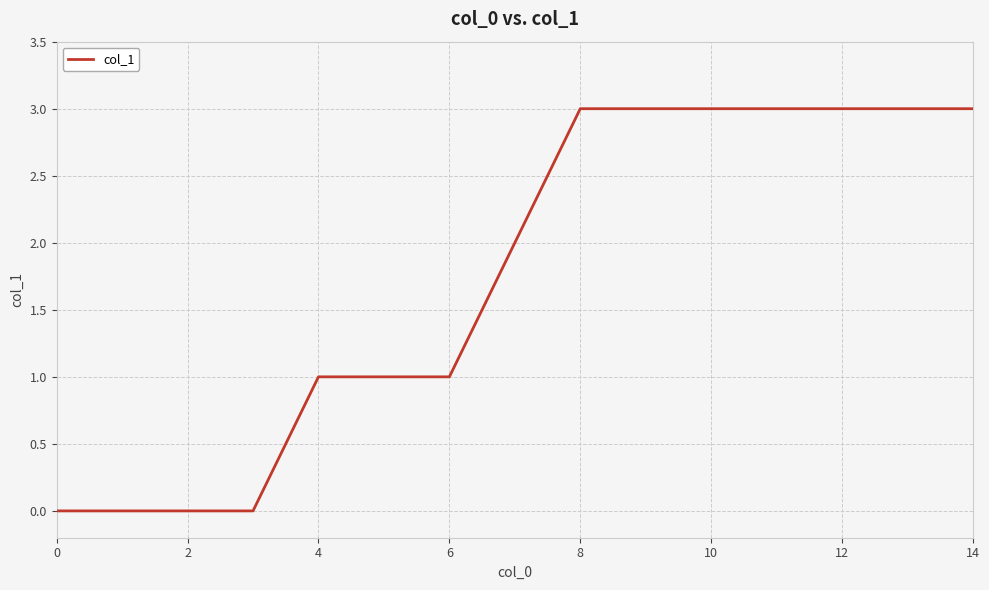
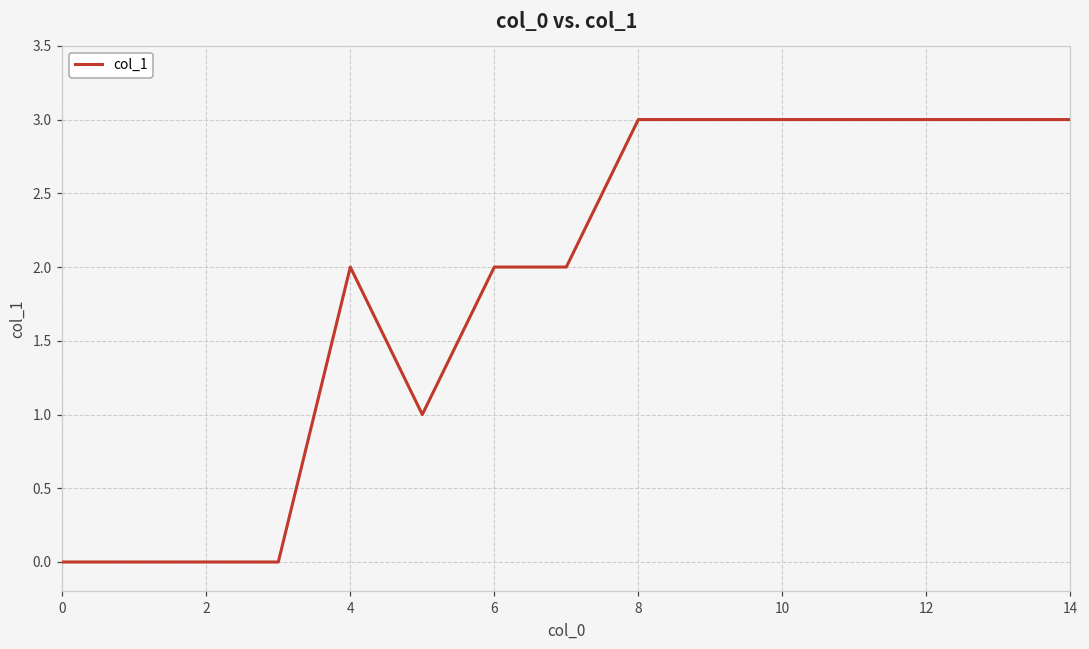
4: 1 -> 2
6: 1 -> 2
